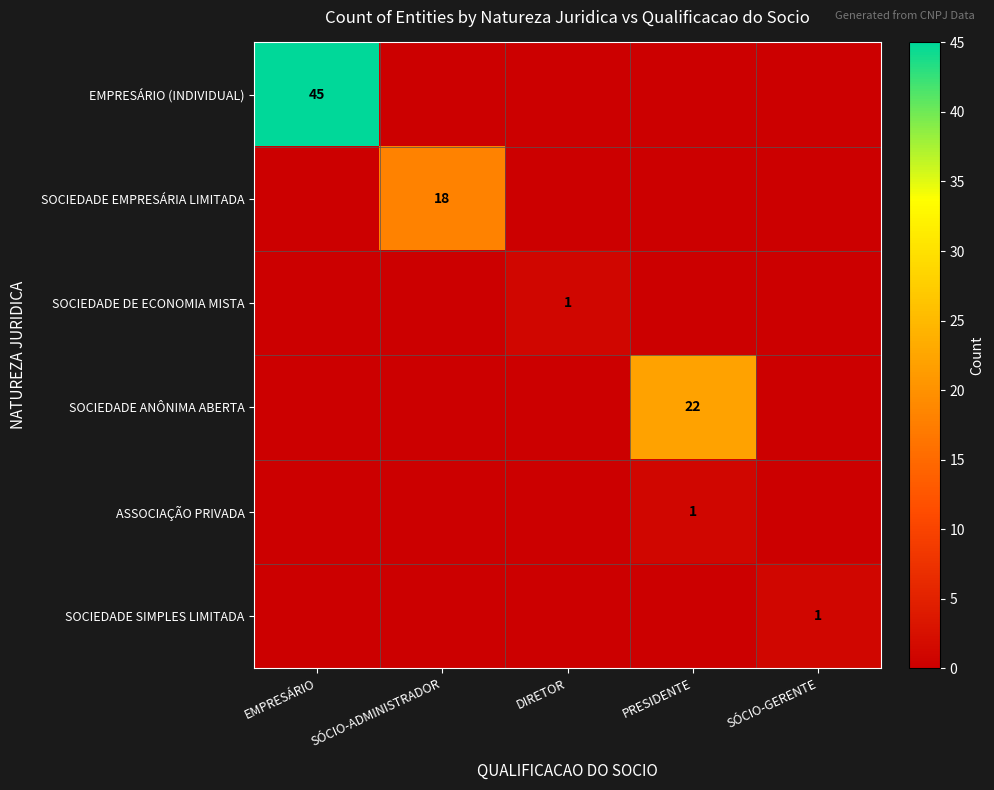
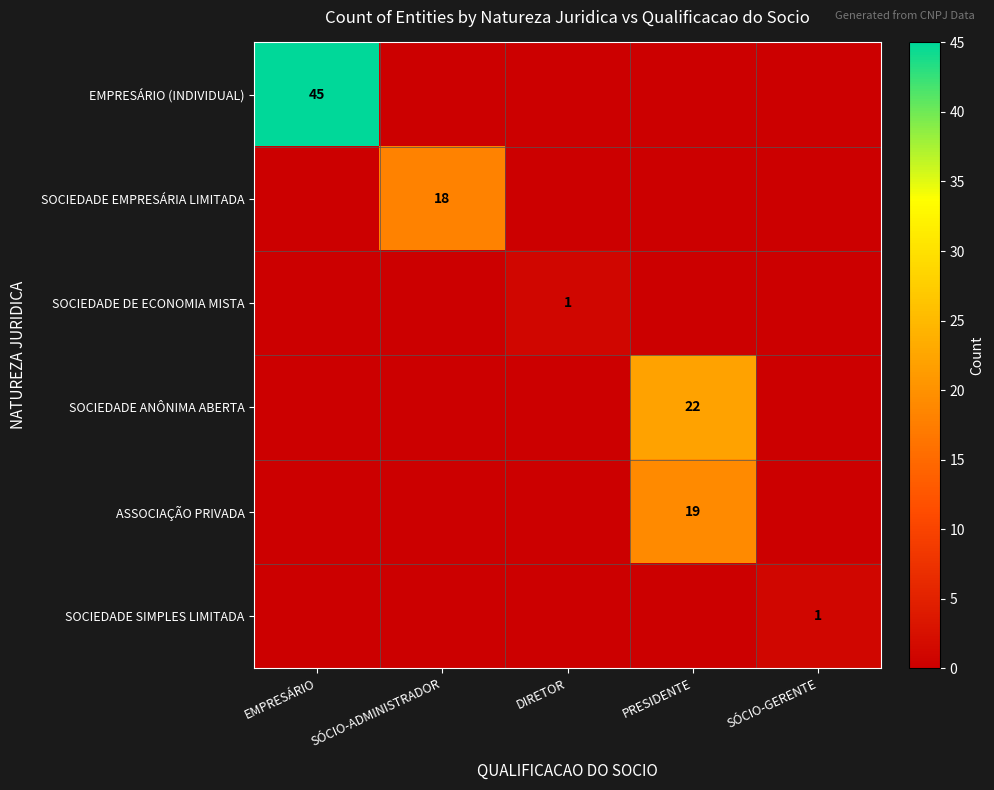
ASSOCIAÇÃO PRIVADA, PRESIDENTE: 1 -> 19
